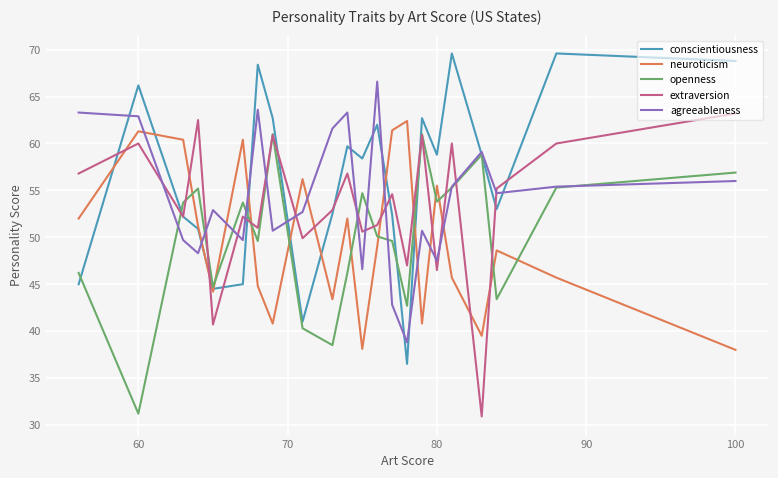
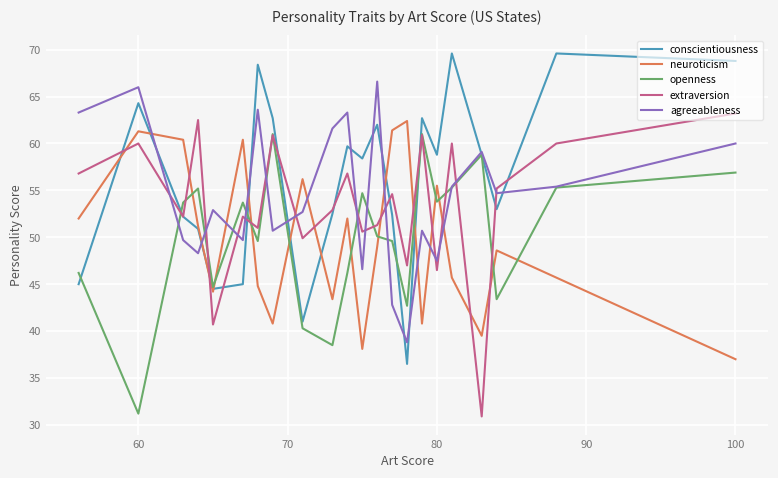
conscientiousness, 60: 66 -> 64
agreeableness, 60: 63 -> 66
neuroticism, 100: 38 -> 37
agreeableness, 100: 56 -> 60
